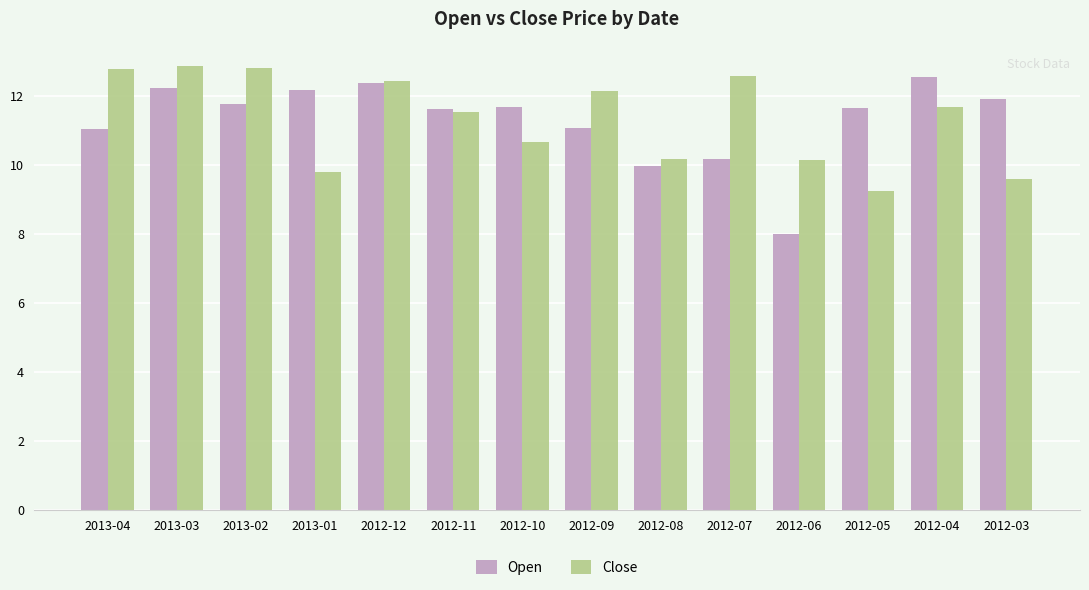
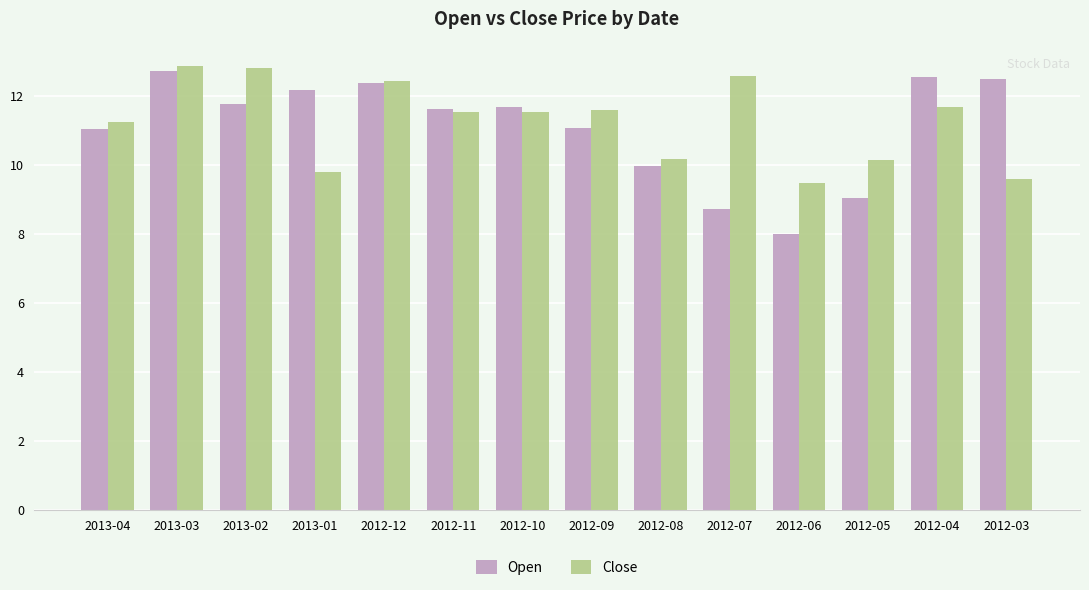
Close, 2013-04: 12.8 -> 11.3
Open, 2013-03: 12.2 -> 12.7
Close, 2012-10: 10.7 -> 11.5
Close, 2012-09: 12.1 -> 11.6
Open, 2012-07: 10.2 -> 8.7
Close, 2012-06: 10.2 -> 9.5
Open, 2012-05: 11.6 -> 9.0
Close, 2012-05: 9.3 -> 10.2
Open, 2012-03: 11.9 -> 12.5
